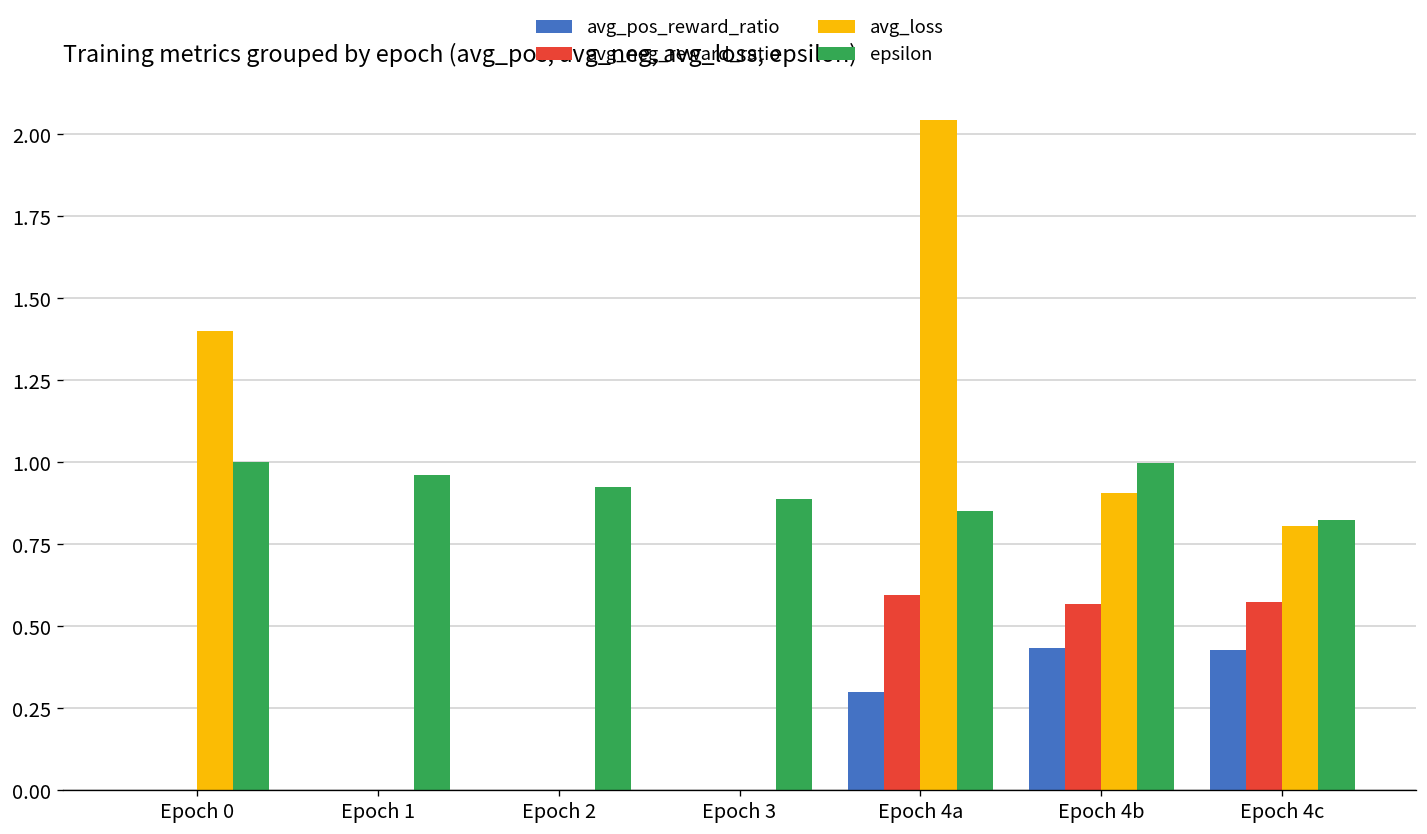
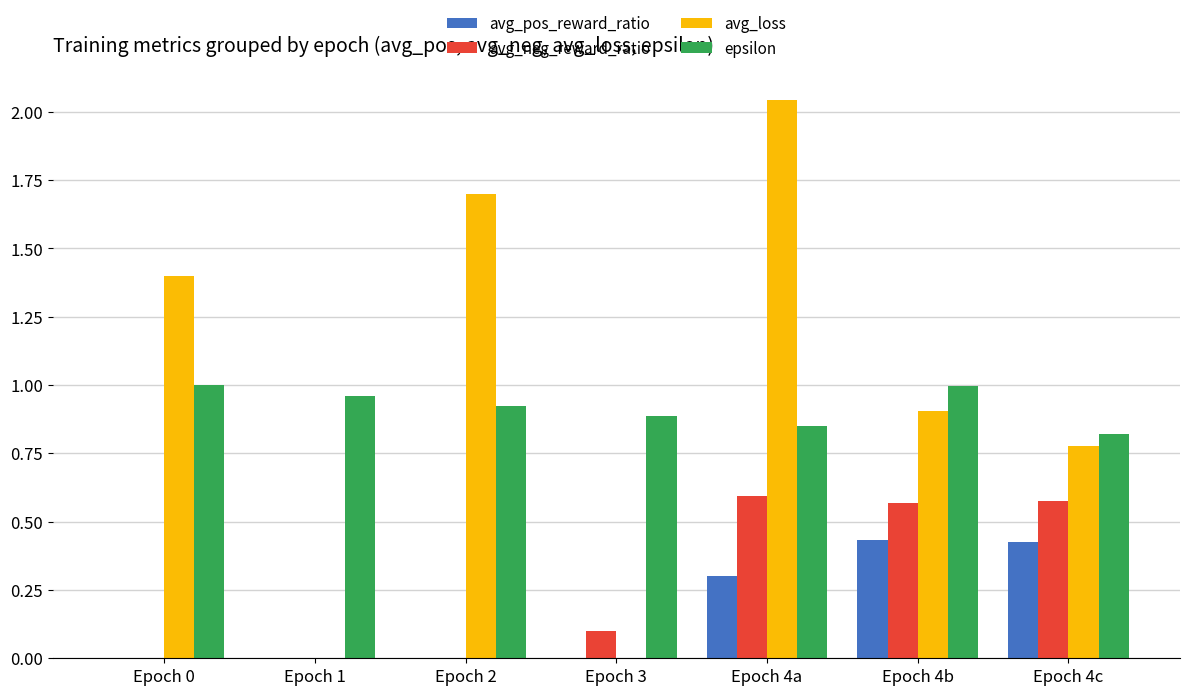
avg_loss, Epoch 2: 0.0 -> 1.7
avg_neg_reward_ratio, Epoch 3: 0.0 -> 0.1
avg_loss, Epoch 4c: 0.81 -> 0.78
